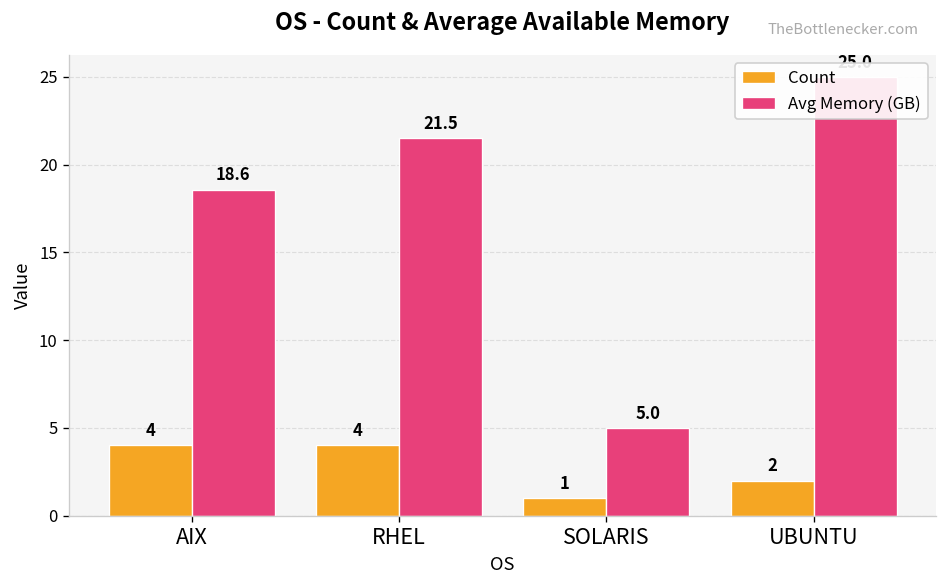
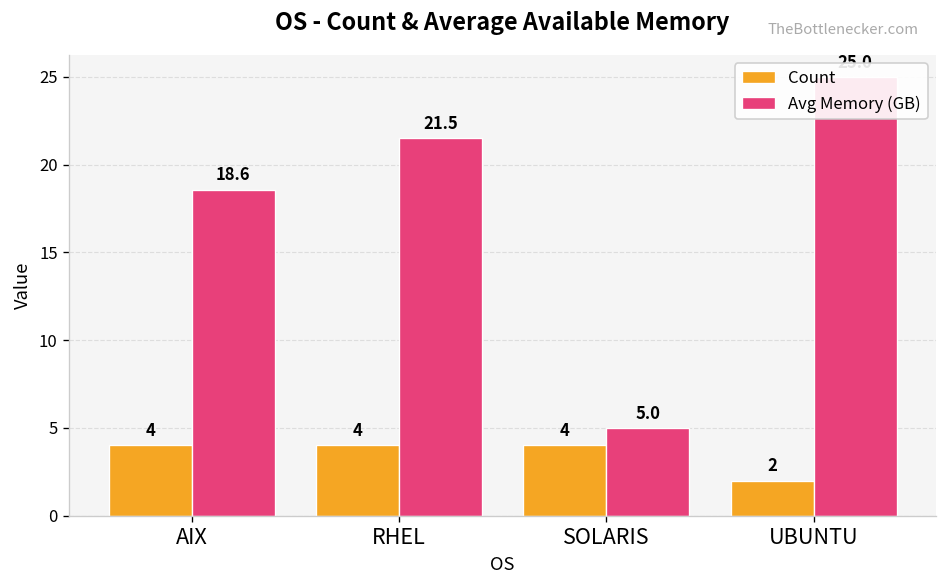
Count, SOLARIS: 1 -> 4
